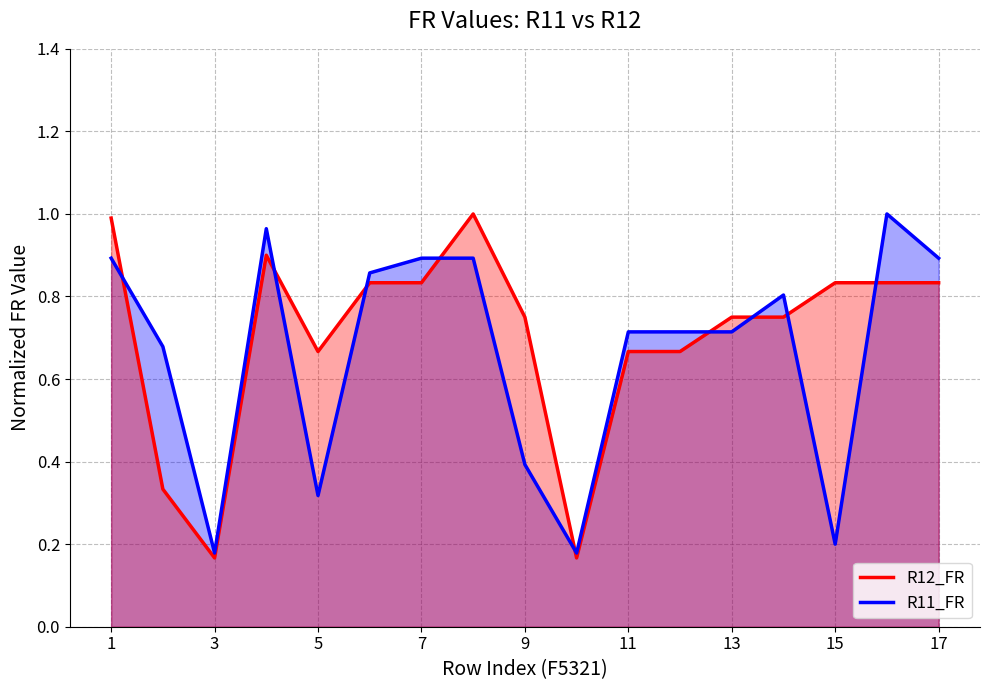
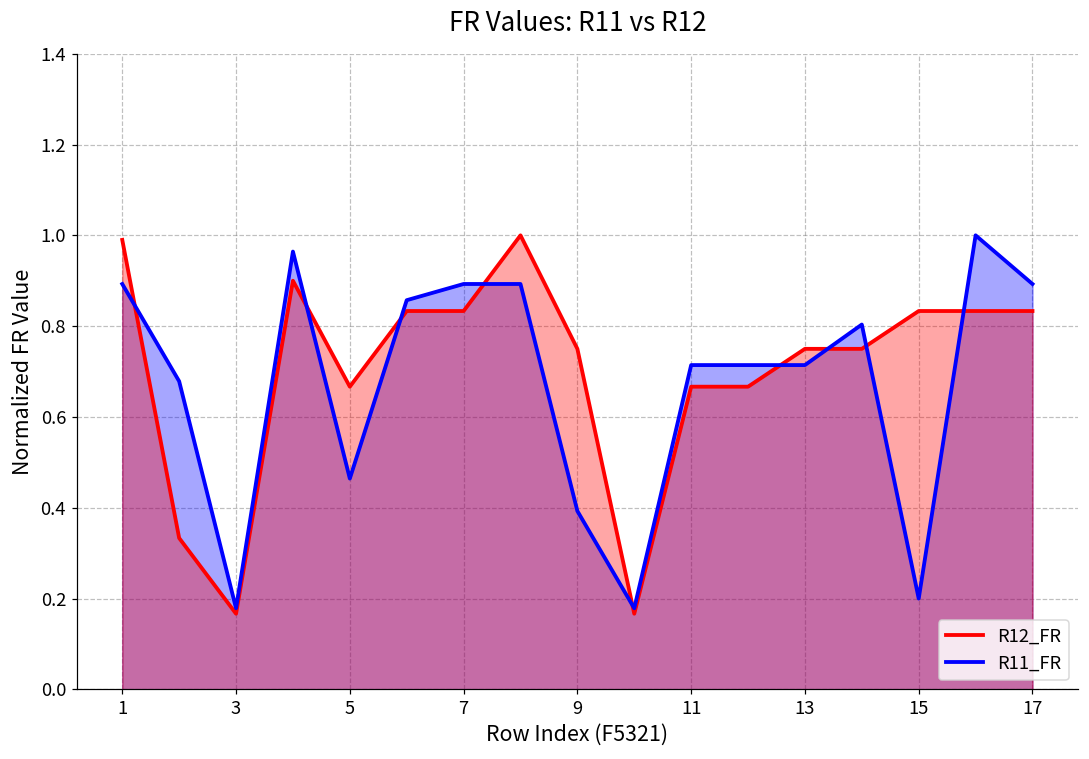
R11_FR, 5: 0.32 -> 0.46
